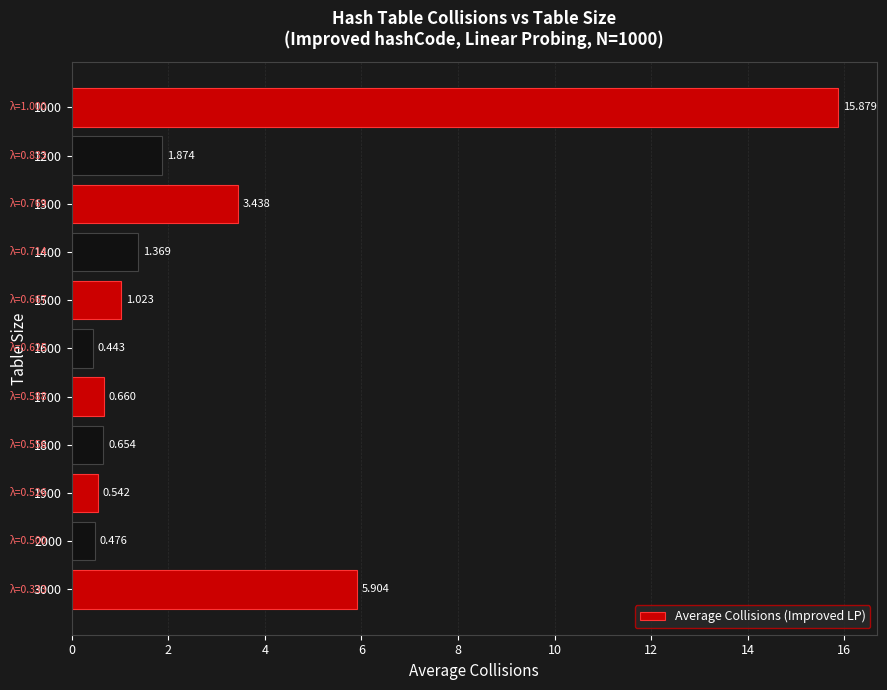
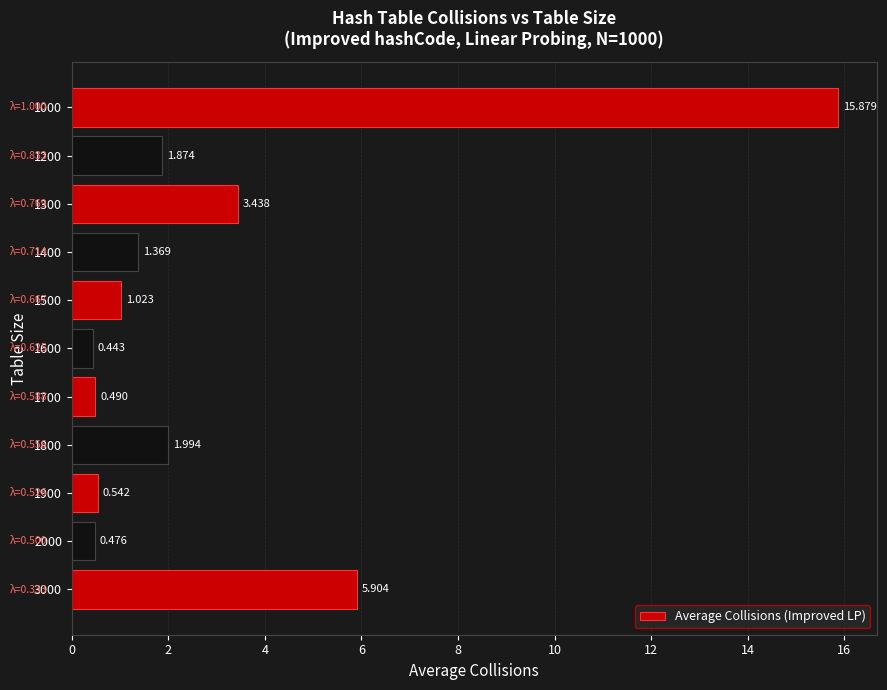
1700: 0.660 -> 0.490
1800: 0.654 -> 1.994
